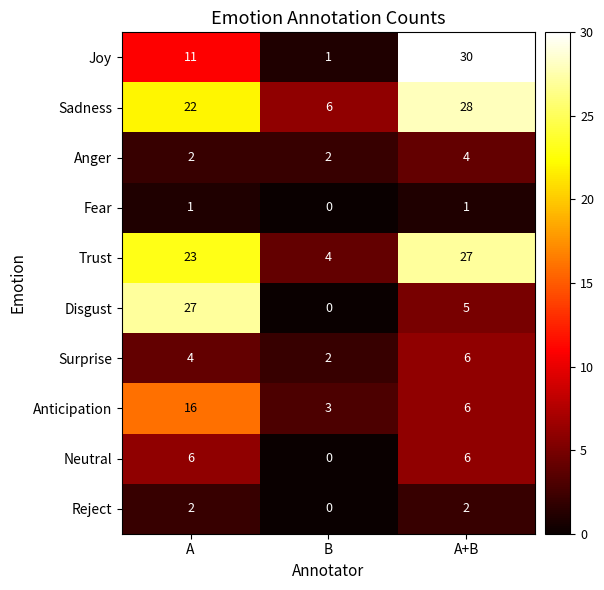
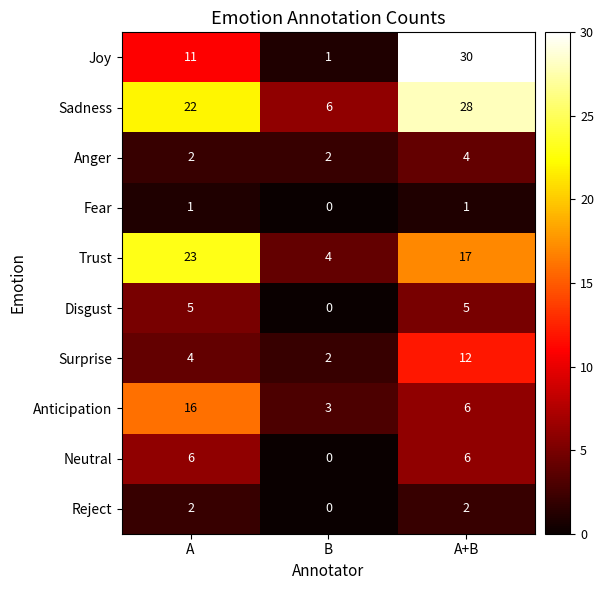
Trust, A+B: 27 -> 17
Disgust, A: 27 -> 5
Surprise, A+B: 6 -> 12
